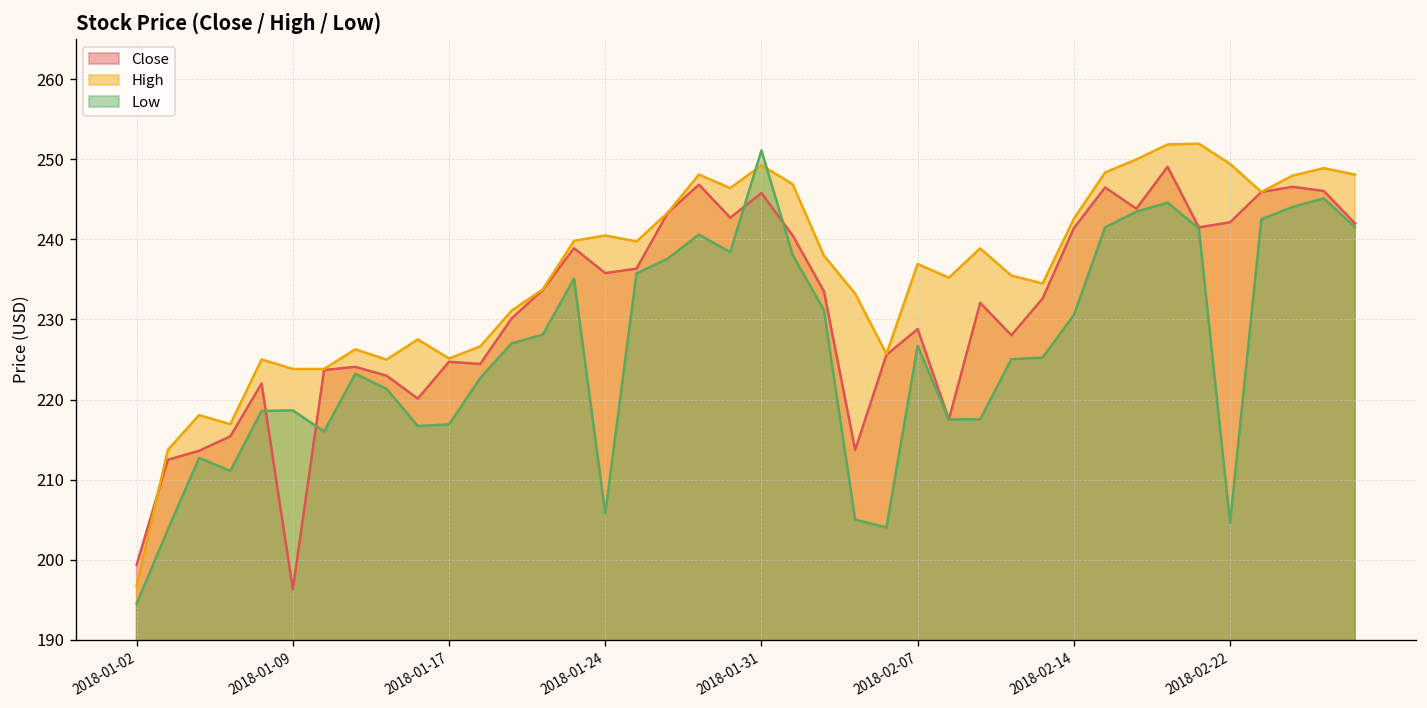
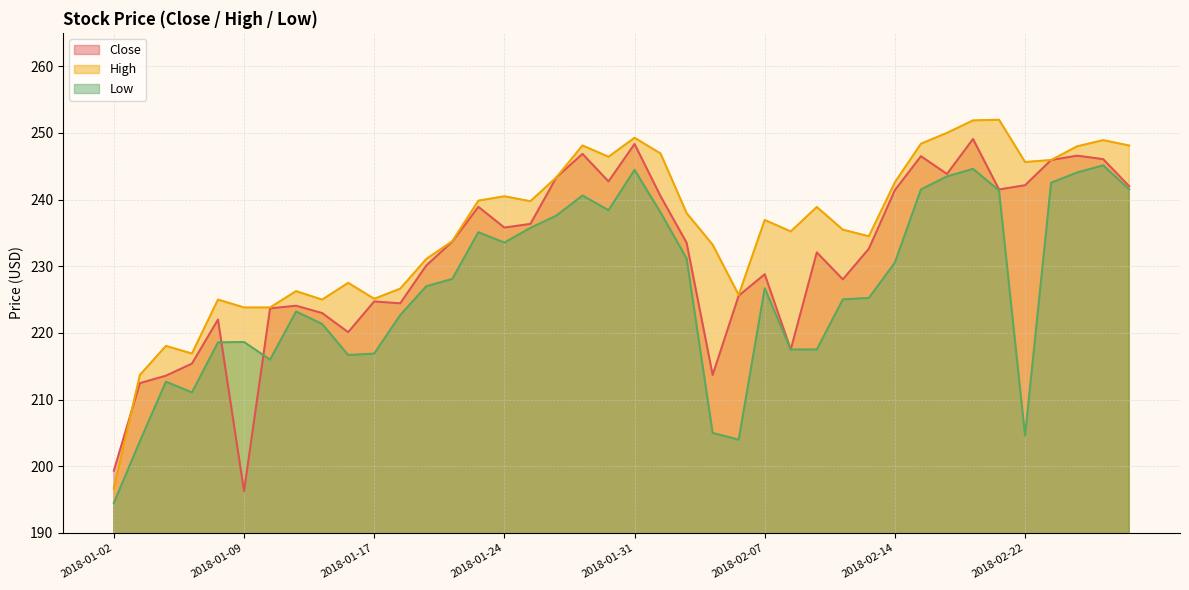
Low, 2018-01-24: 206 -> 234
Close, 2018-01-31: 246 -> 248
Low, 2018-01-31: 251 -> 244
High, 2018-02-22: 249 -> 246
